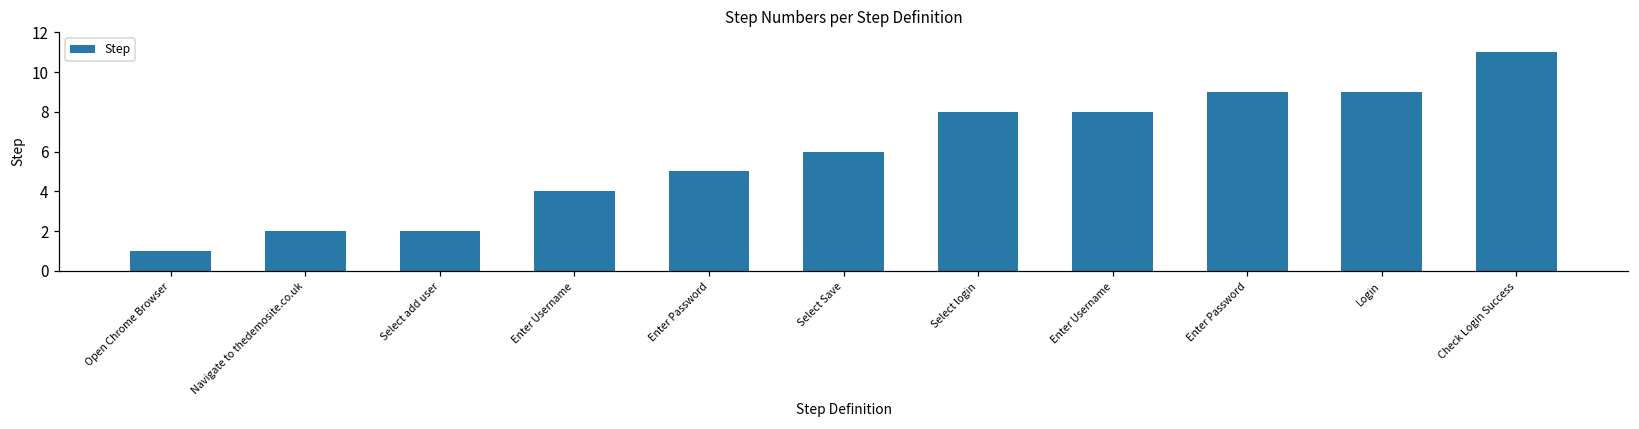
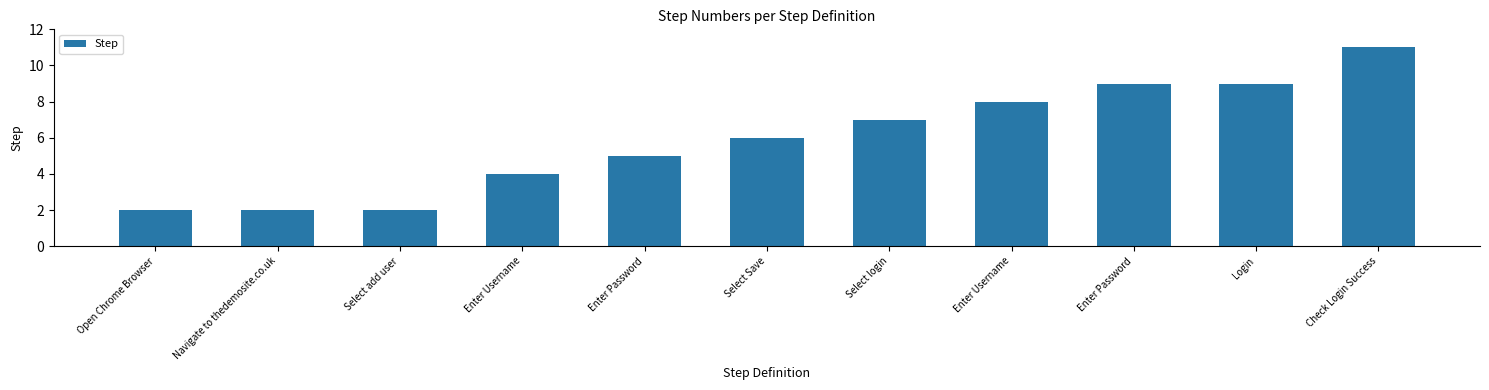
Open Chrome Browser: 1 -> 2
Select login: 8 -> 7
